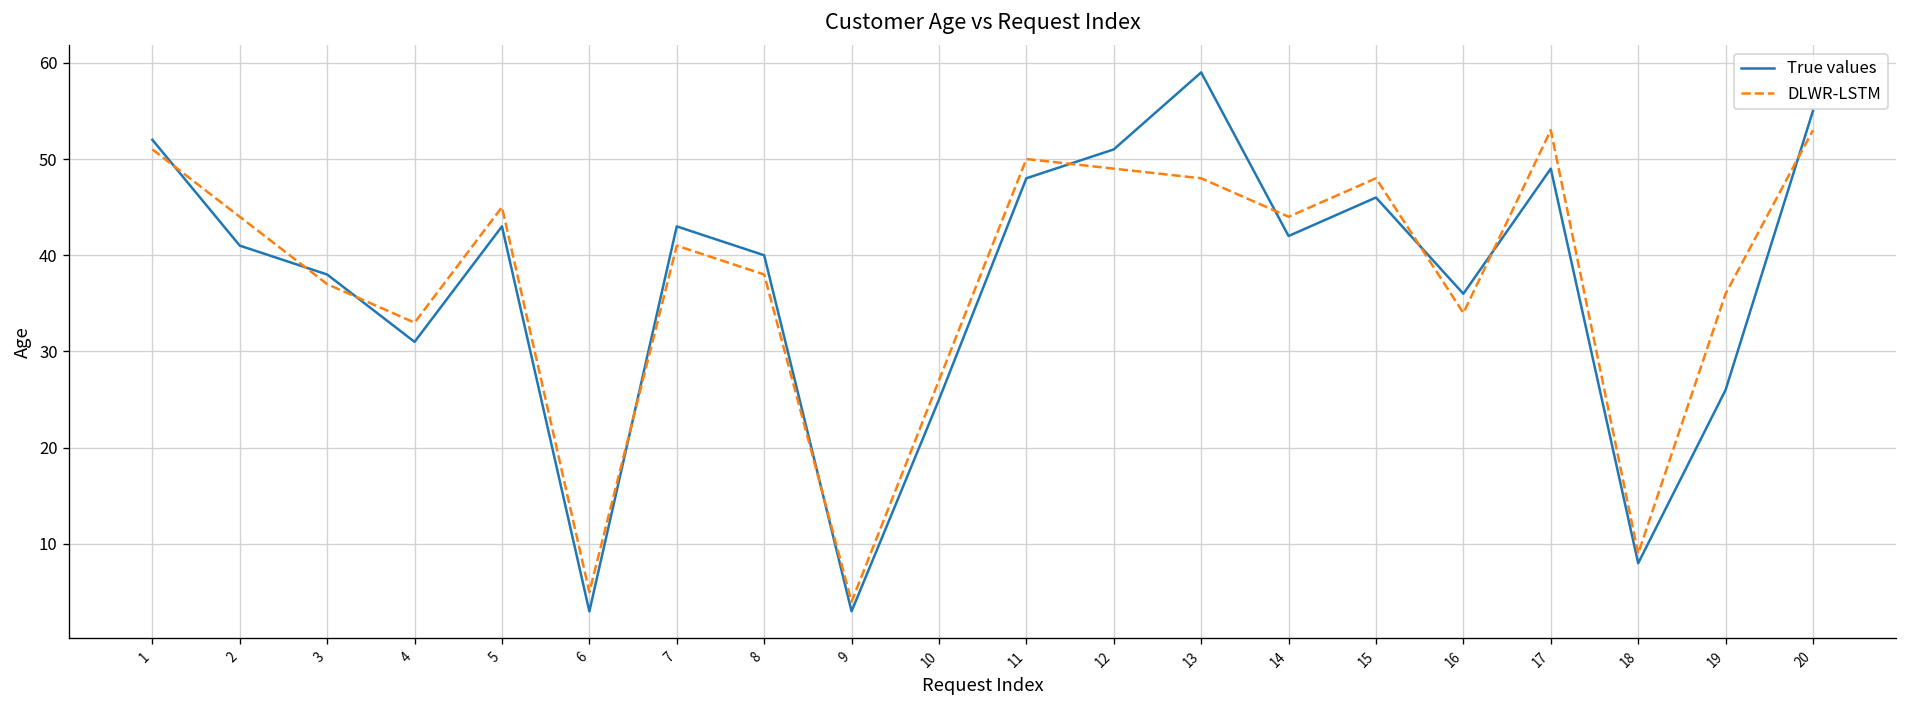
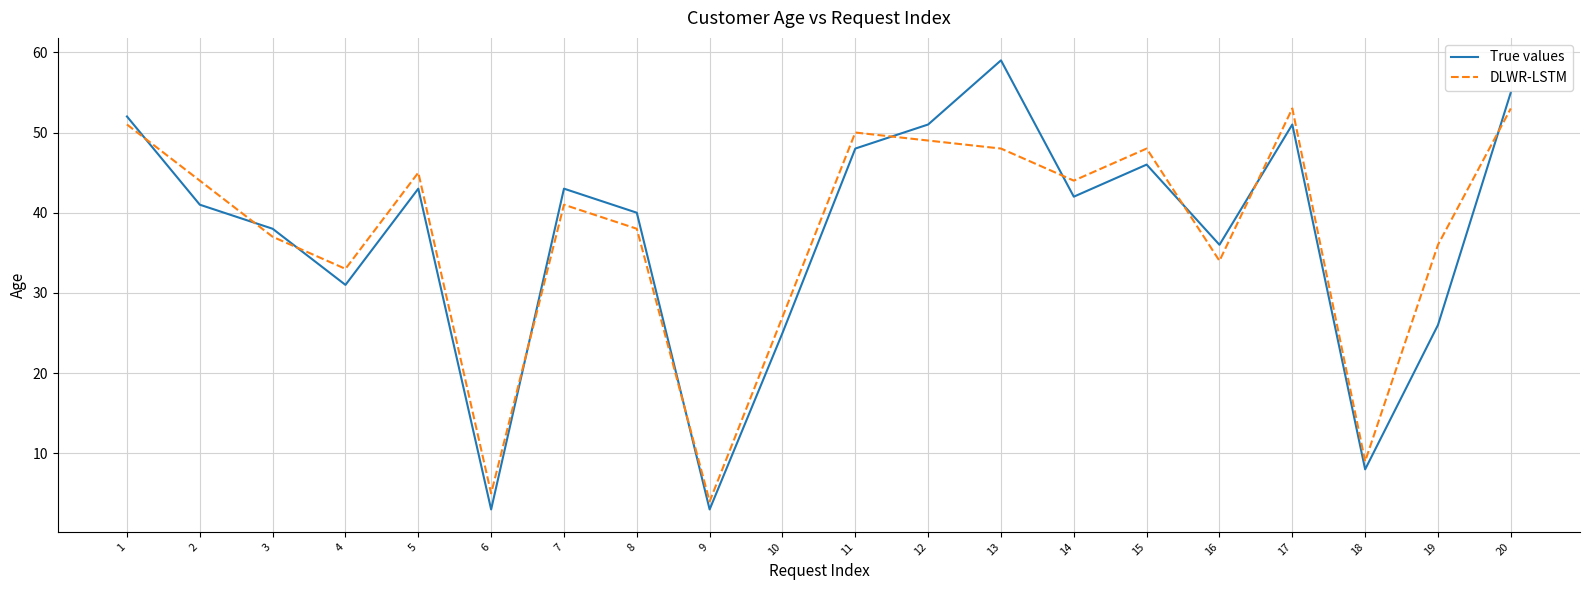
True values, 17: 49 -> 51
